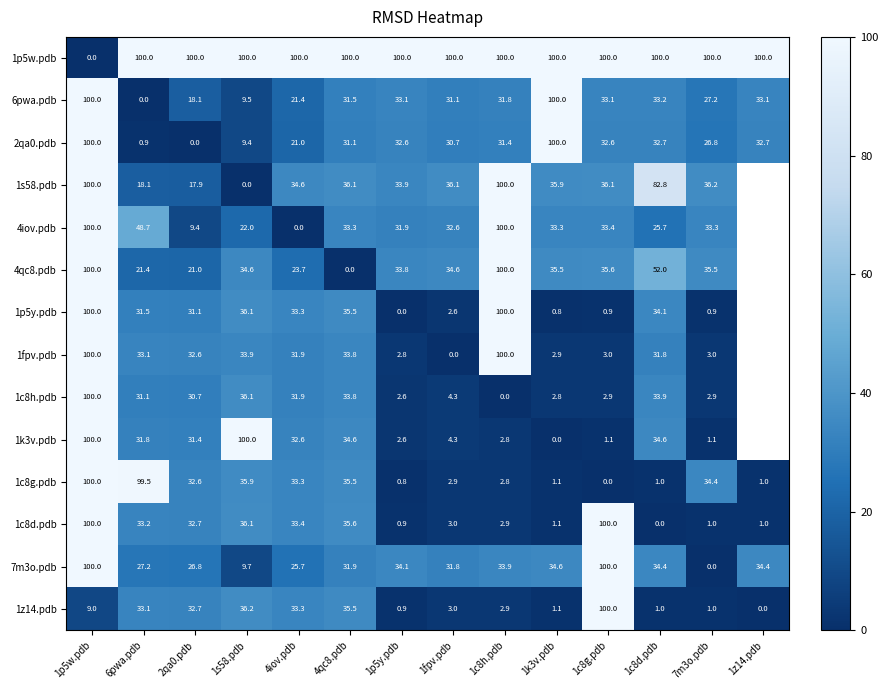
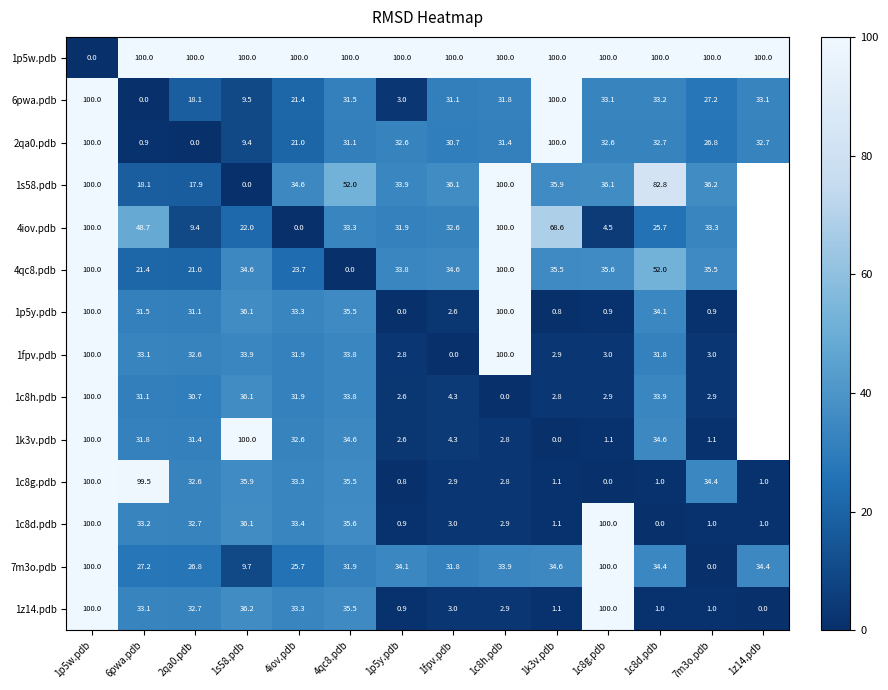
6pwa.pdb, 1p5y.pdb: 33.1 -> 3.0
1s58.pdb, 4qc8.pdb: 36.1 -> 52.0
4iov.pdb, 1k3v.pdb: 33.3 -> 68.6
4iov.pdb, 1c8g.pdb: 33.4 -> 4.5
1z14.pdb, 1p5w.pdb: 9.0 -> 100.0
